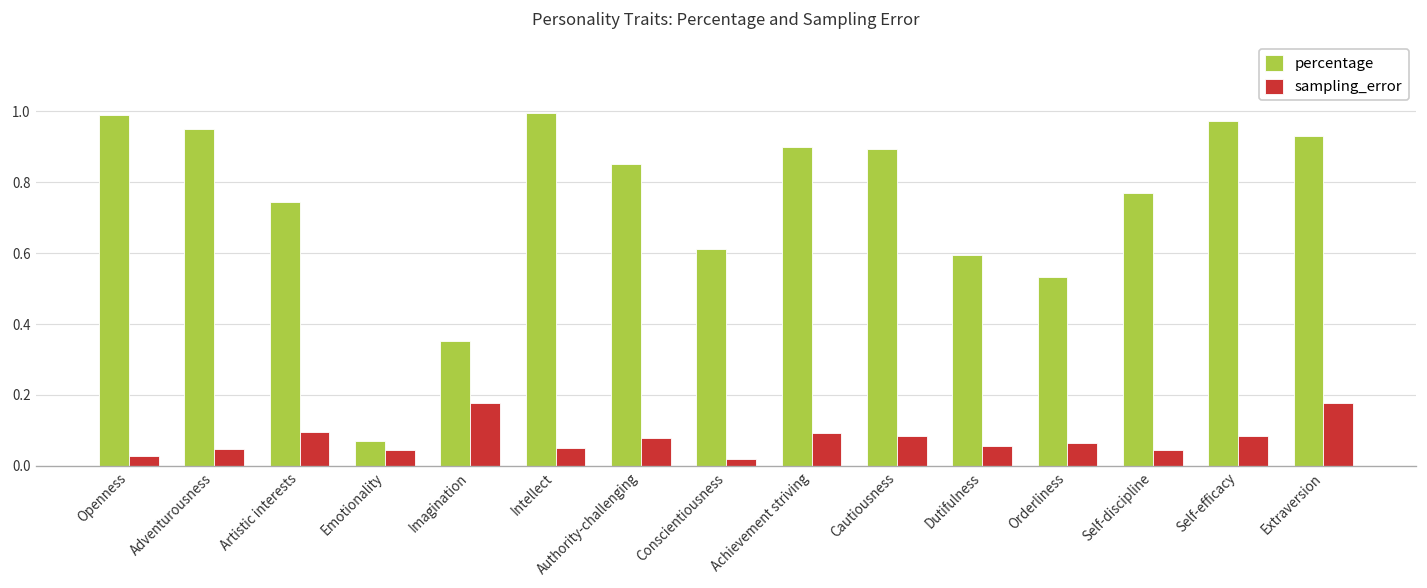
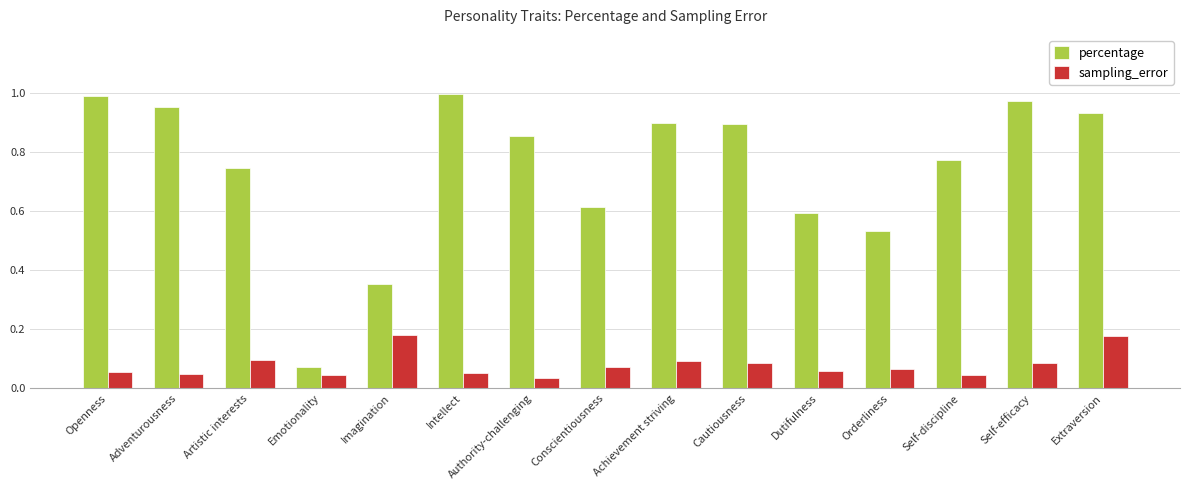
sampling_error, Openness: 0.03 -> 0.05
sampling_error, Authority-challenging: 0.08 -> 0.03
sampling_error, Conscientiousness: 0.02 -> 0.07
